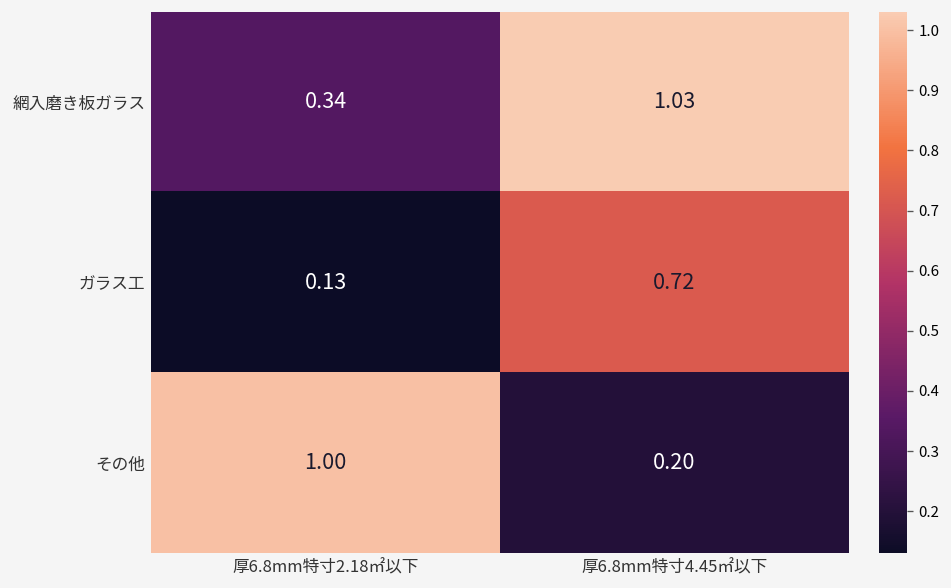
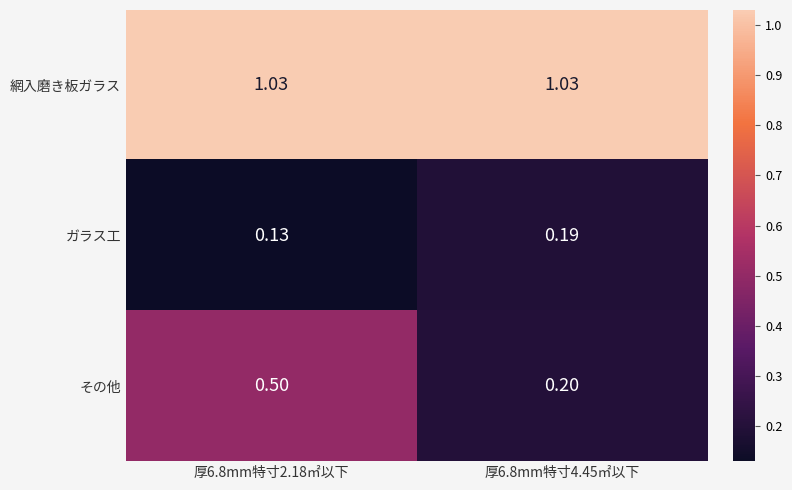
網入磨き板ガラス, 厚6.8mm特寸2.18㎡以下: 0.34 -> 1.03
ガラス工, 厚6.8mm特寸4.45㎡以下: 0.72 -> 0.19
その他, 厚6.8mm特寸2.18㎡以下: 1.00 -> 0.50
